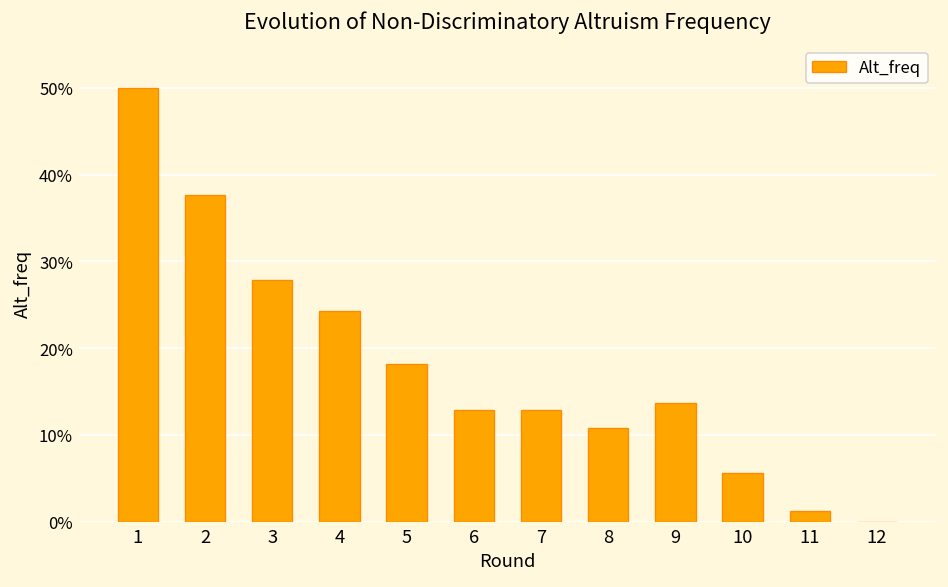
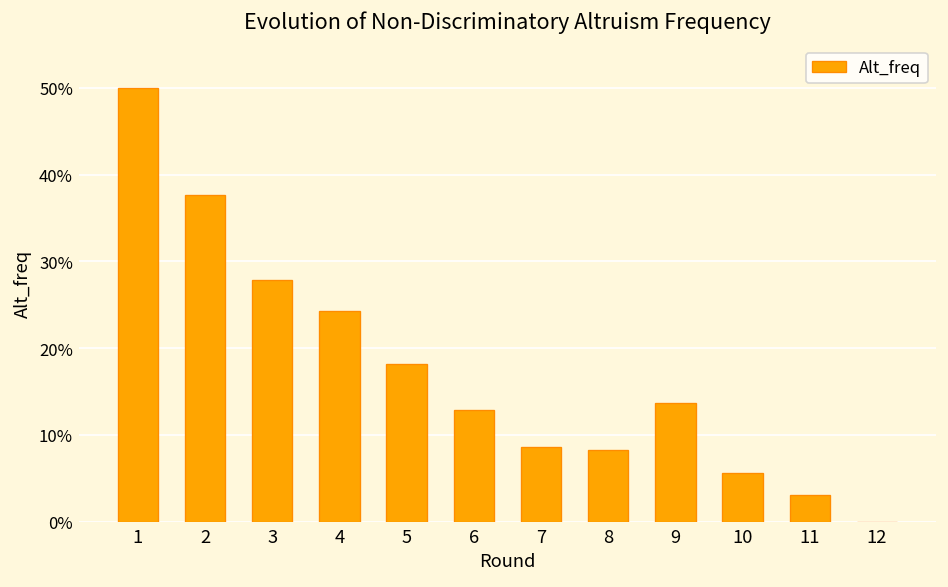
7: 13% -> 9%
8: 11% -> 8%
11: 1% -> 3%
